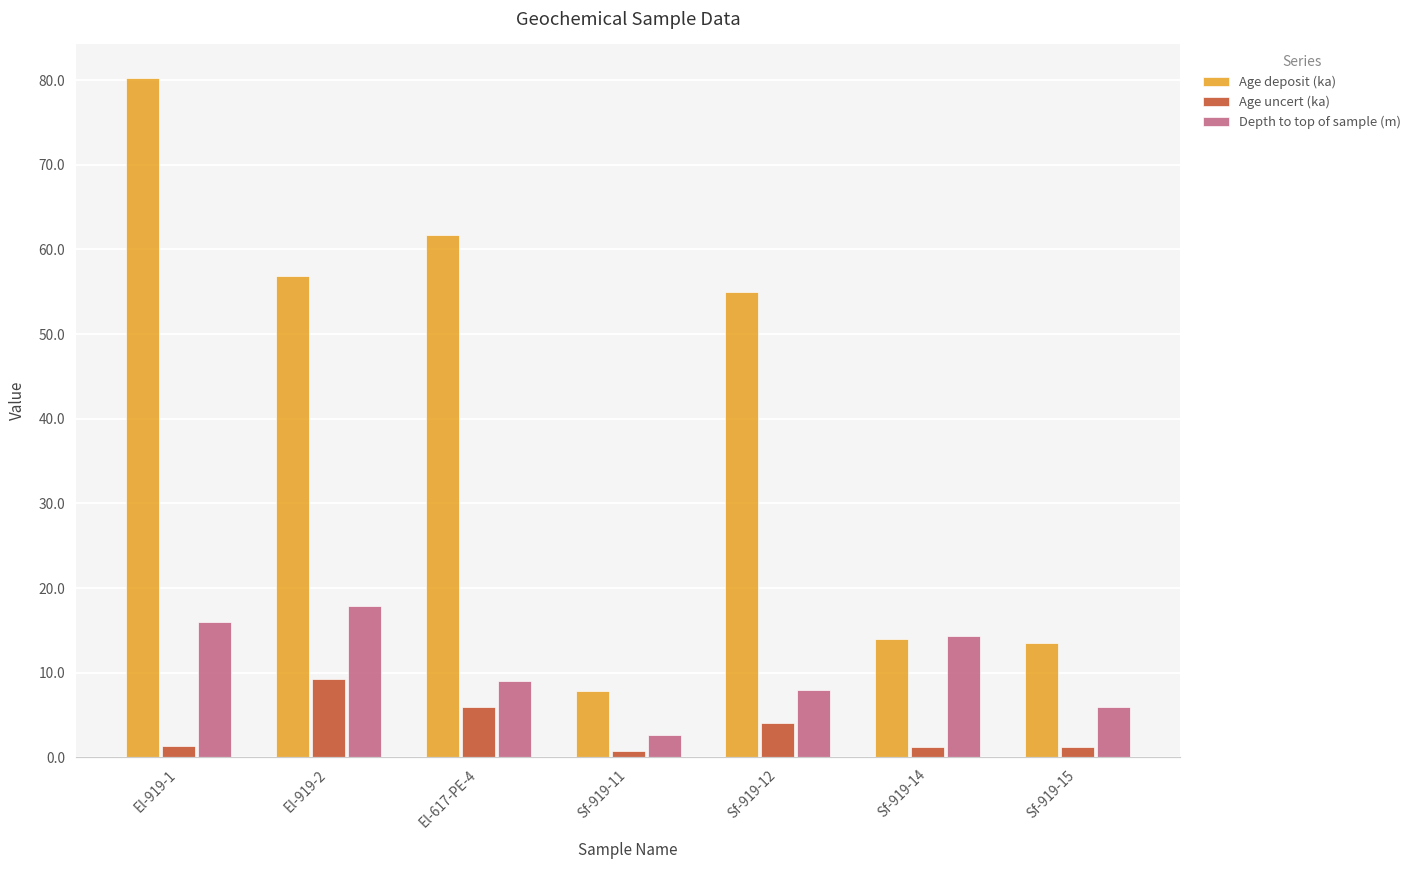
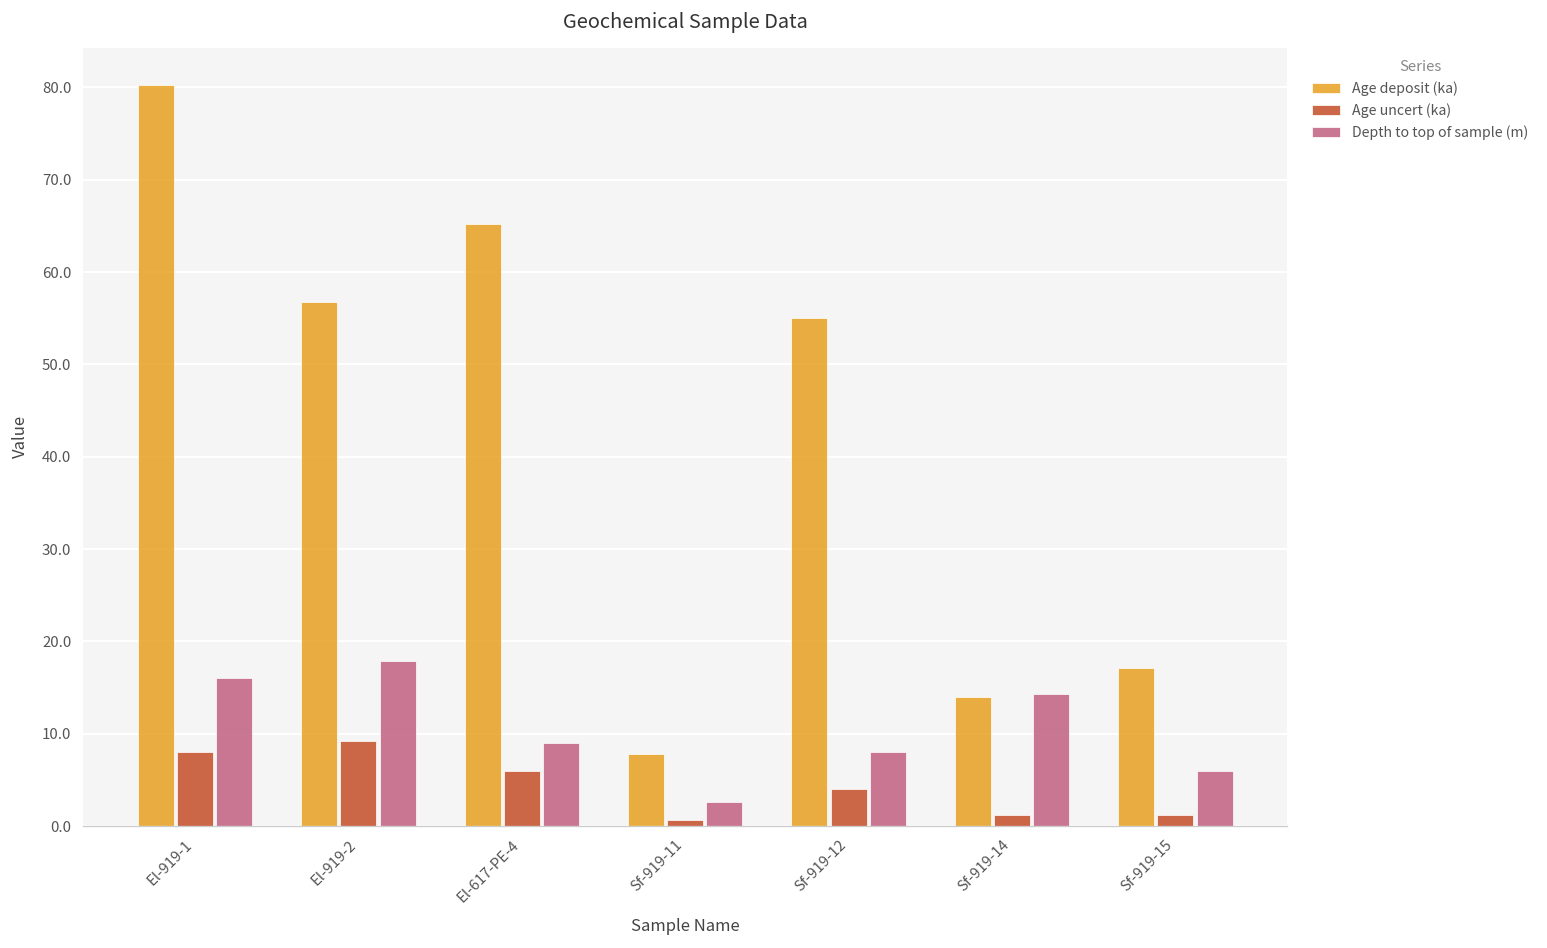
Age uncert (ka), El-919-1: 1 -> 8
Age deposit (ka), El-617-PE-4: 62 -> 65
Age deposit (ka), Sf-919-15: 14 -> 17
